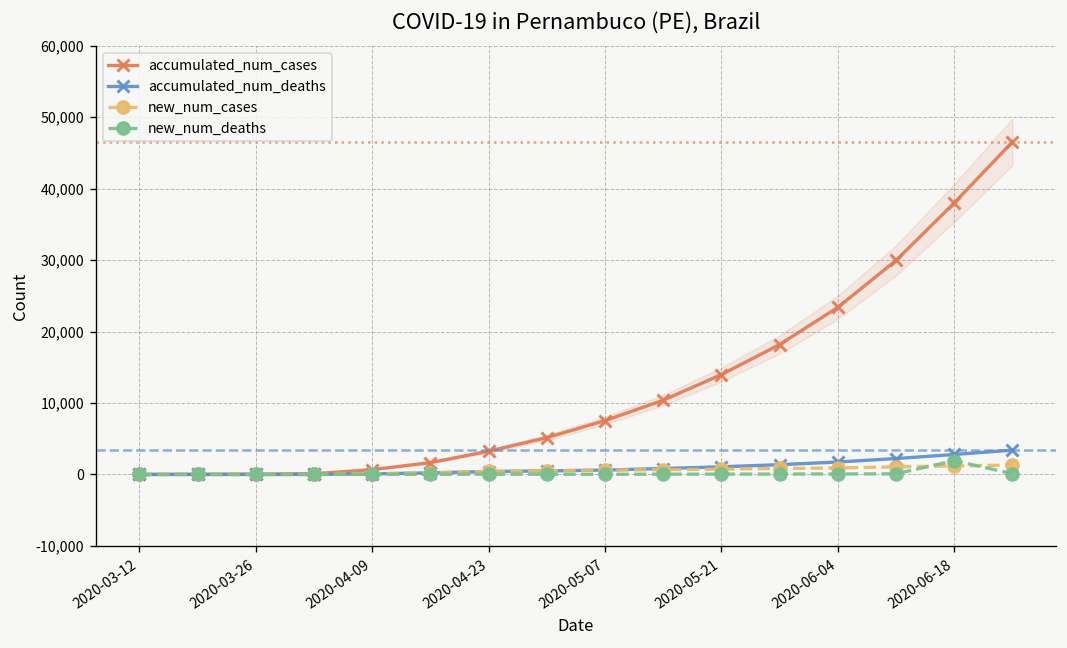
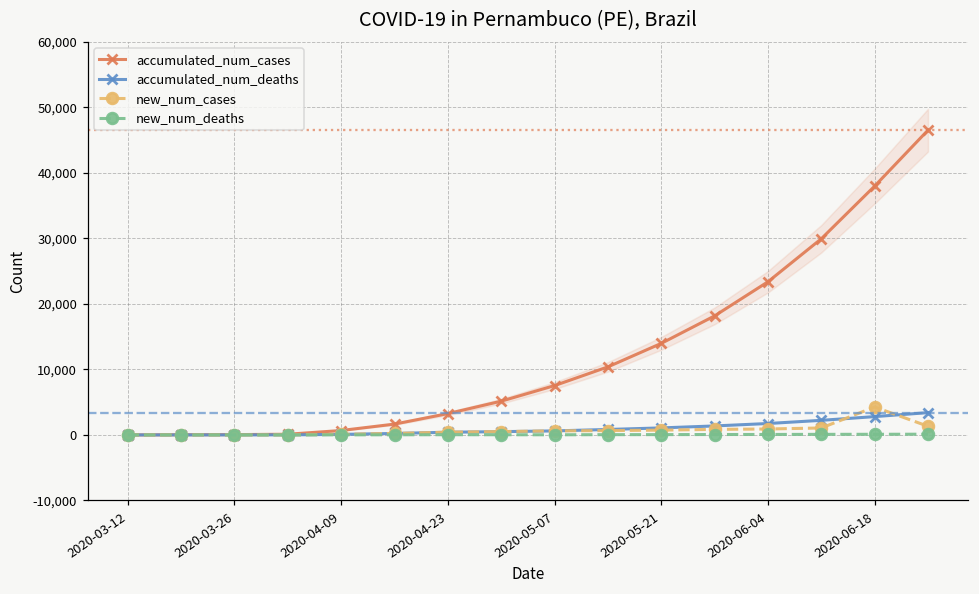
new_num_cases, 2020-06-18: 1,000 -> 4,000
new_num_deaths, 2020-06-18: 2,000 -> 0
